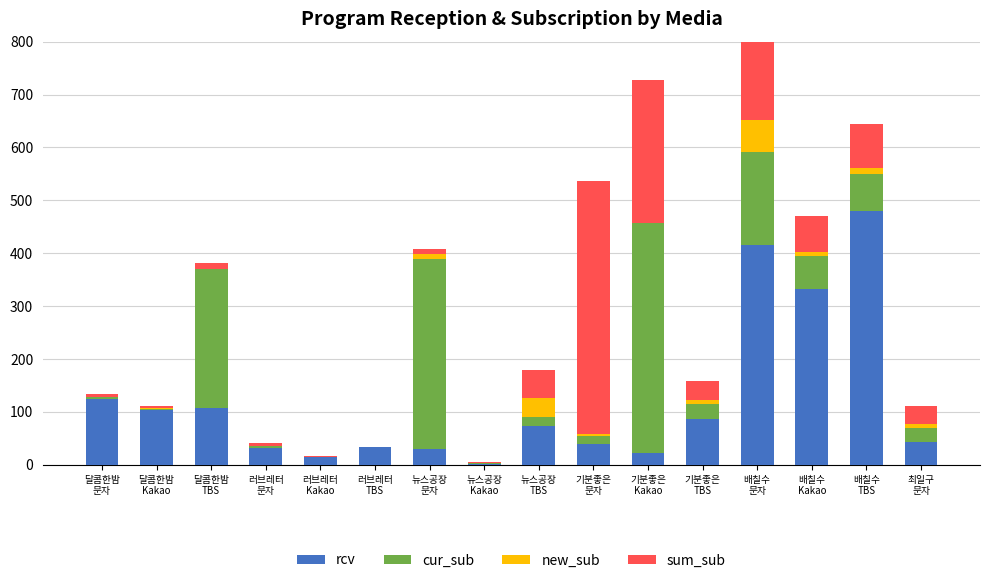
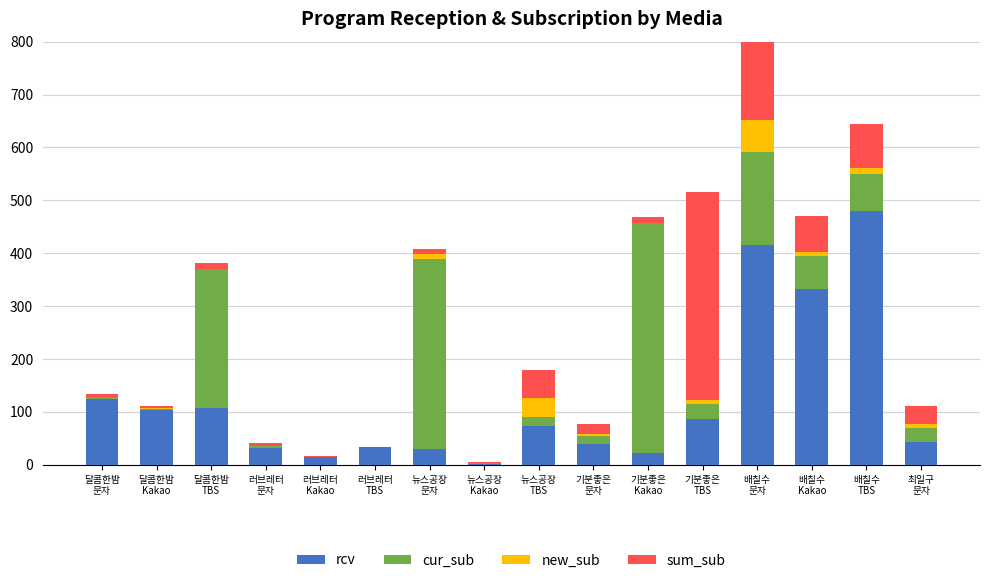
sum_sub, 기분좋은 문자: 480 -> 20
sum_sub, 기분좋은 Kakao: 270 -> 10
sum_sub, 기분좋은 TBS: 40 -> 390
